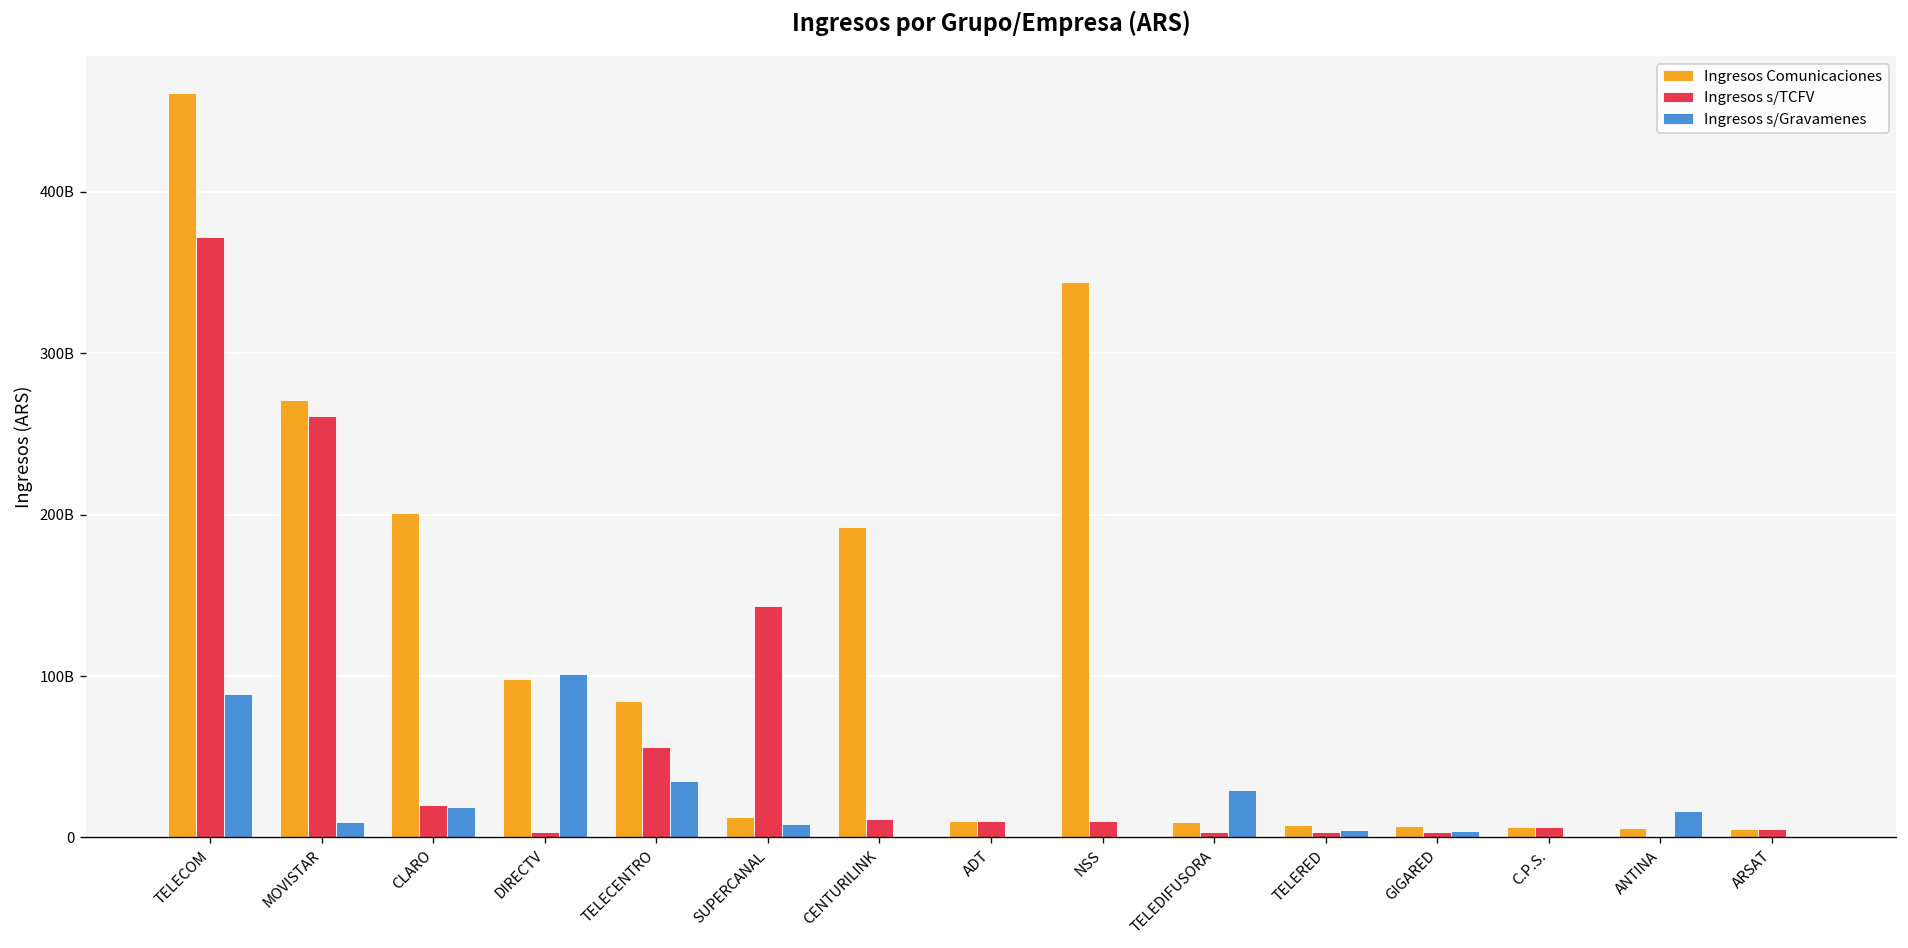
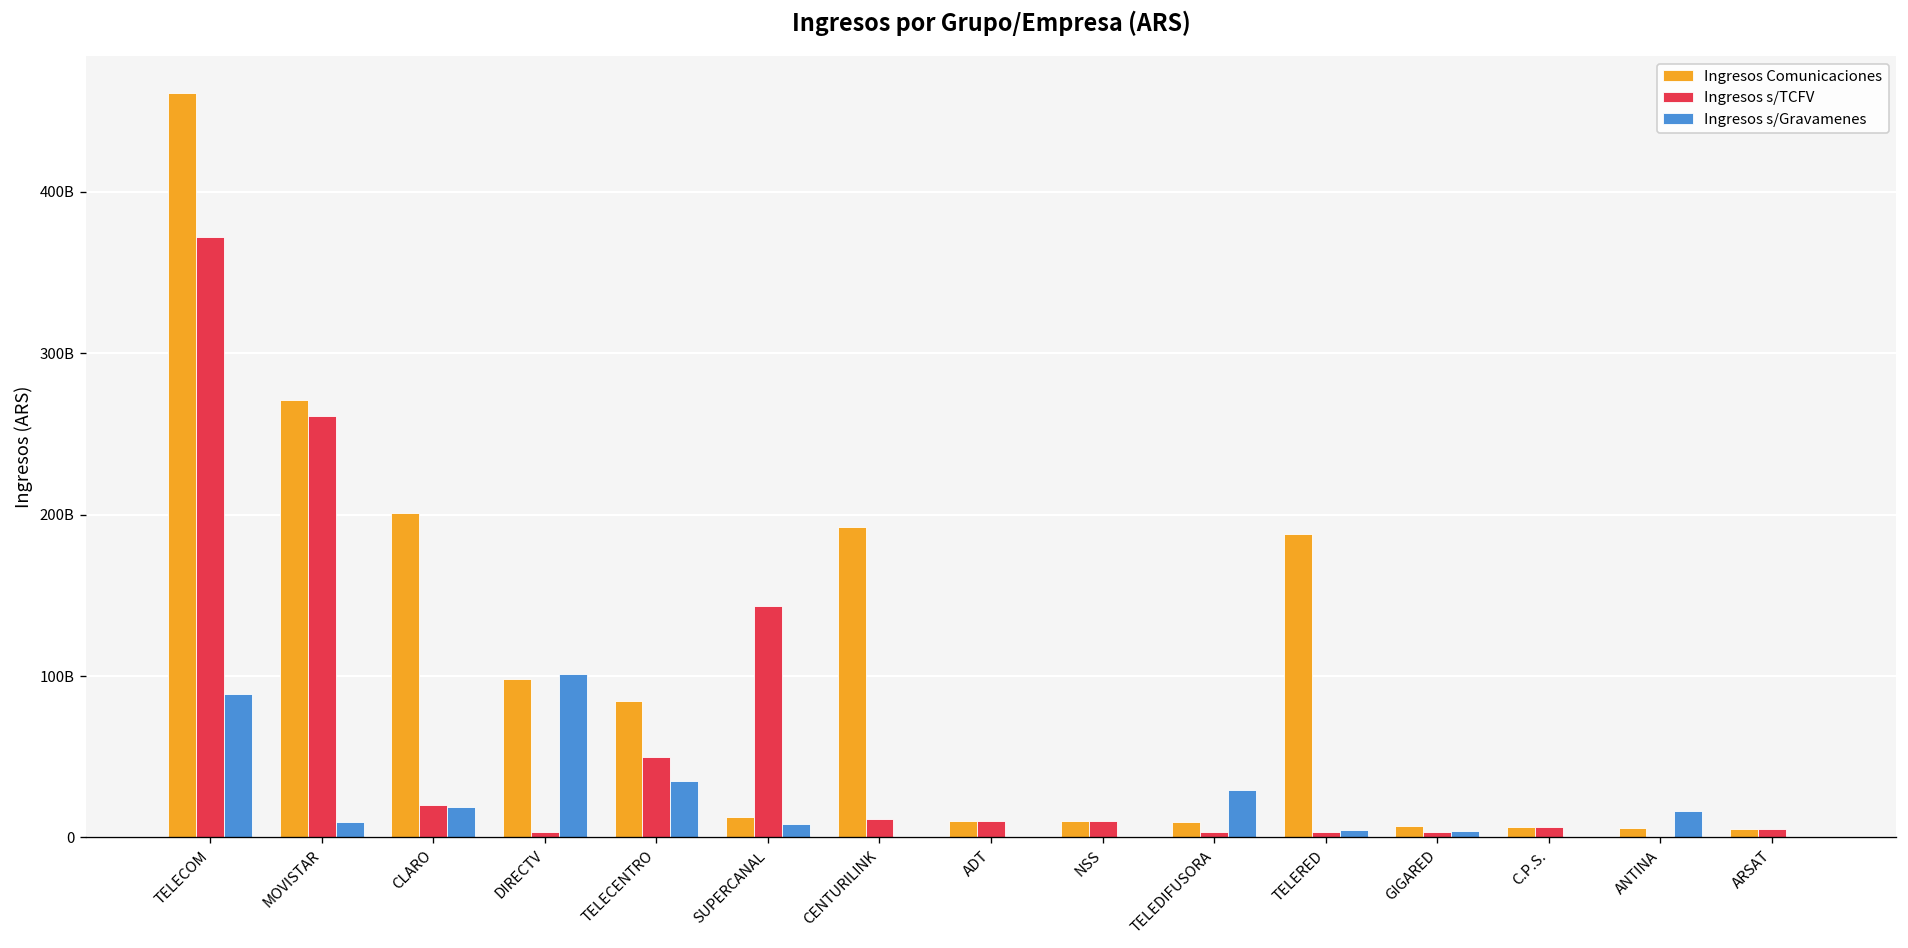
Ingresos s/TCFV, TELECENTRO: 56000000000 -> 50000000000
Ingresos Comunicaciones, NSS: 344000000000 -> 10000000000
Ingresos Comunicaciones, TELERED: 8000000000 -> 188000000000
